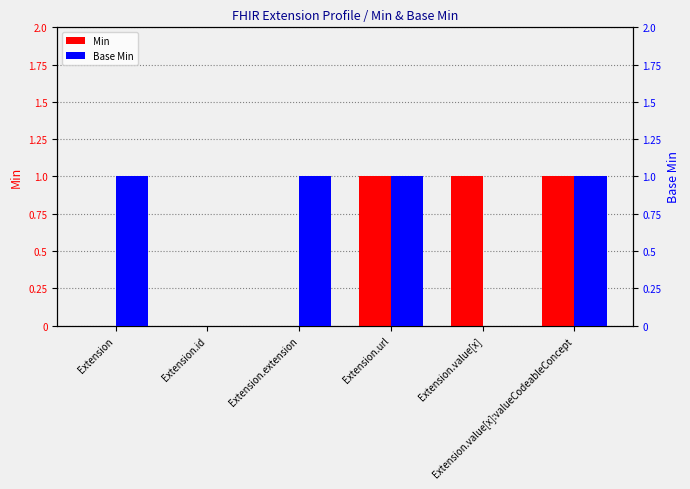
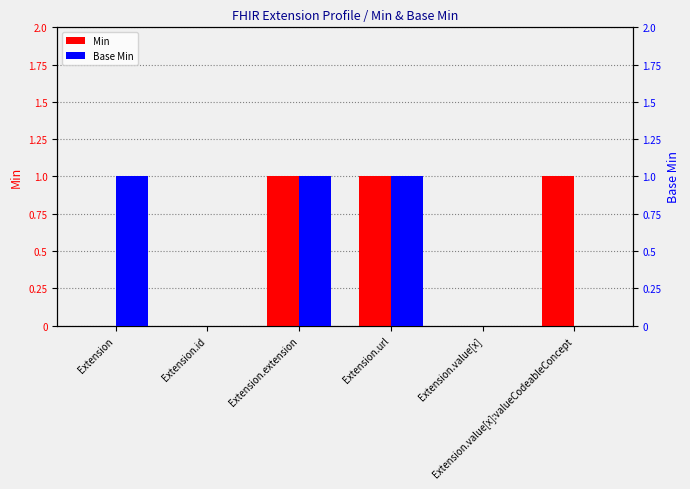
Min, Extension.extension: 0 -> 1
Min, Extension.value[x]: 1 -> 0
Base Min, Extension.value[x]:valueCodeableConcept: 1 -> 0
